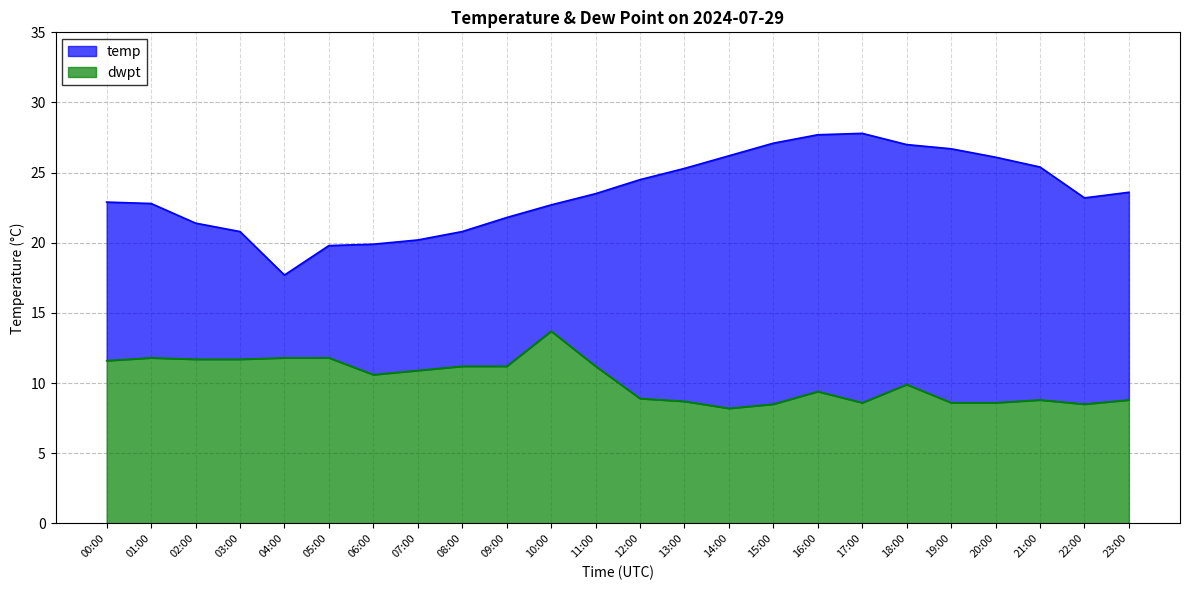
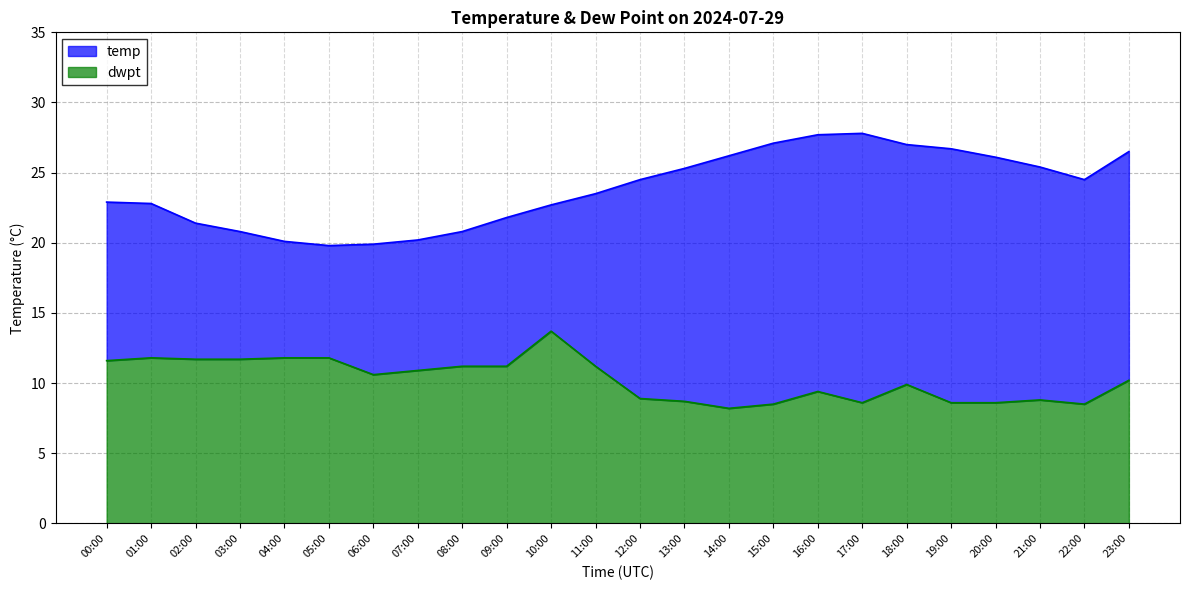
temp, 04:00: 17.7 -> 20.1
temp, 22:00: 23.2 -> 24.5
temp, 23:00: 23.6 -> 26.5
dwpt, 23:00: 8.8 -> 10.2
